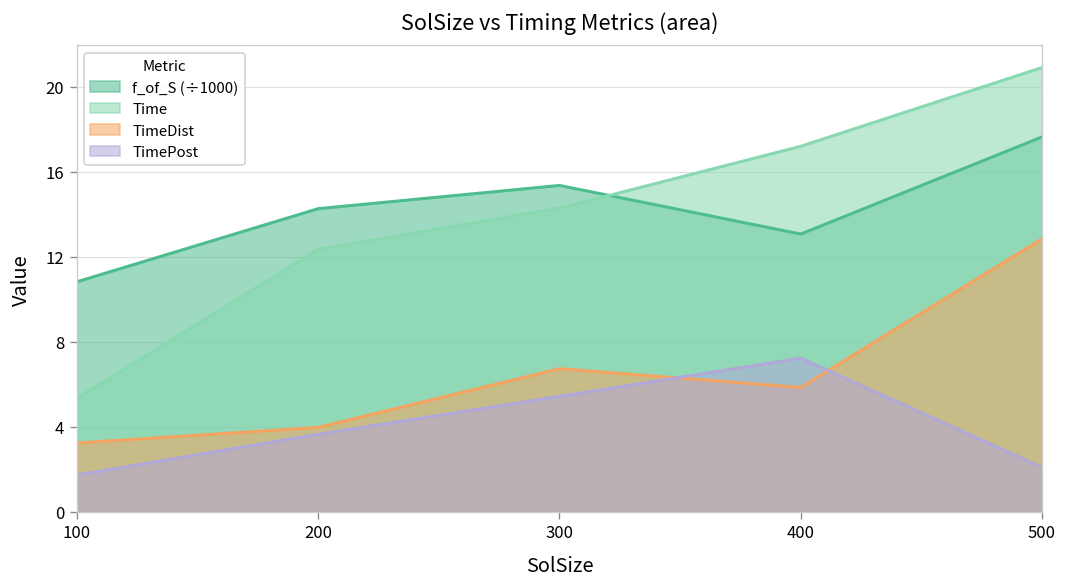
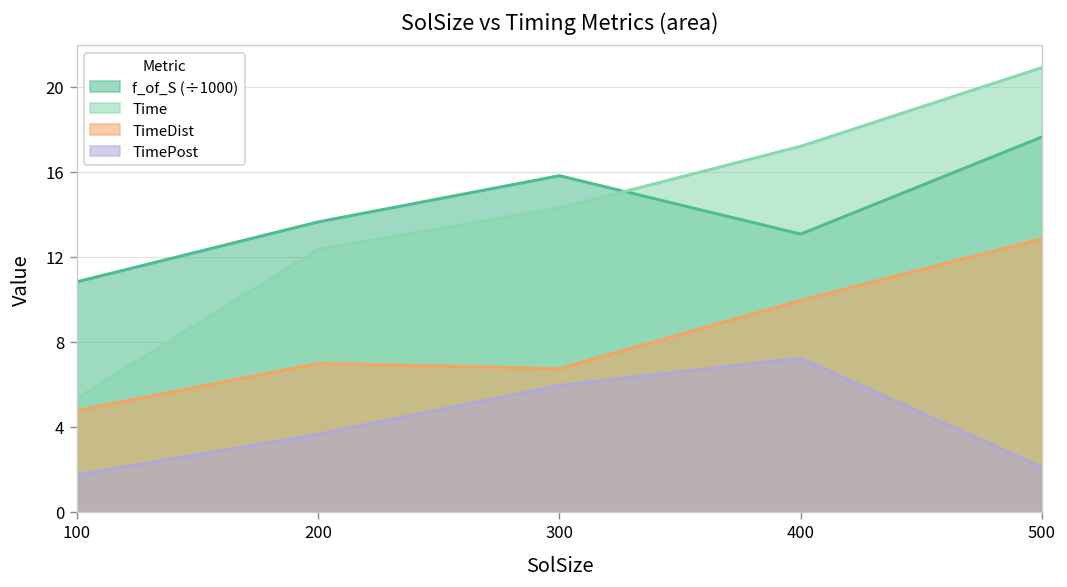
TimeDist, 100: 3.2 -> 4.8
f_of_S (÷1000), 200: 14.3 -> 13.6
TimeDist, 200: 4.0 -> 7.0
f_of_S (÷1000), 300: 15.4 -> 15.8
TimePost, 300: 5.4 -> 6.0
TimeDist, 400: 5.9 -> 10.0
